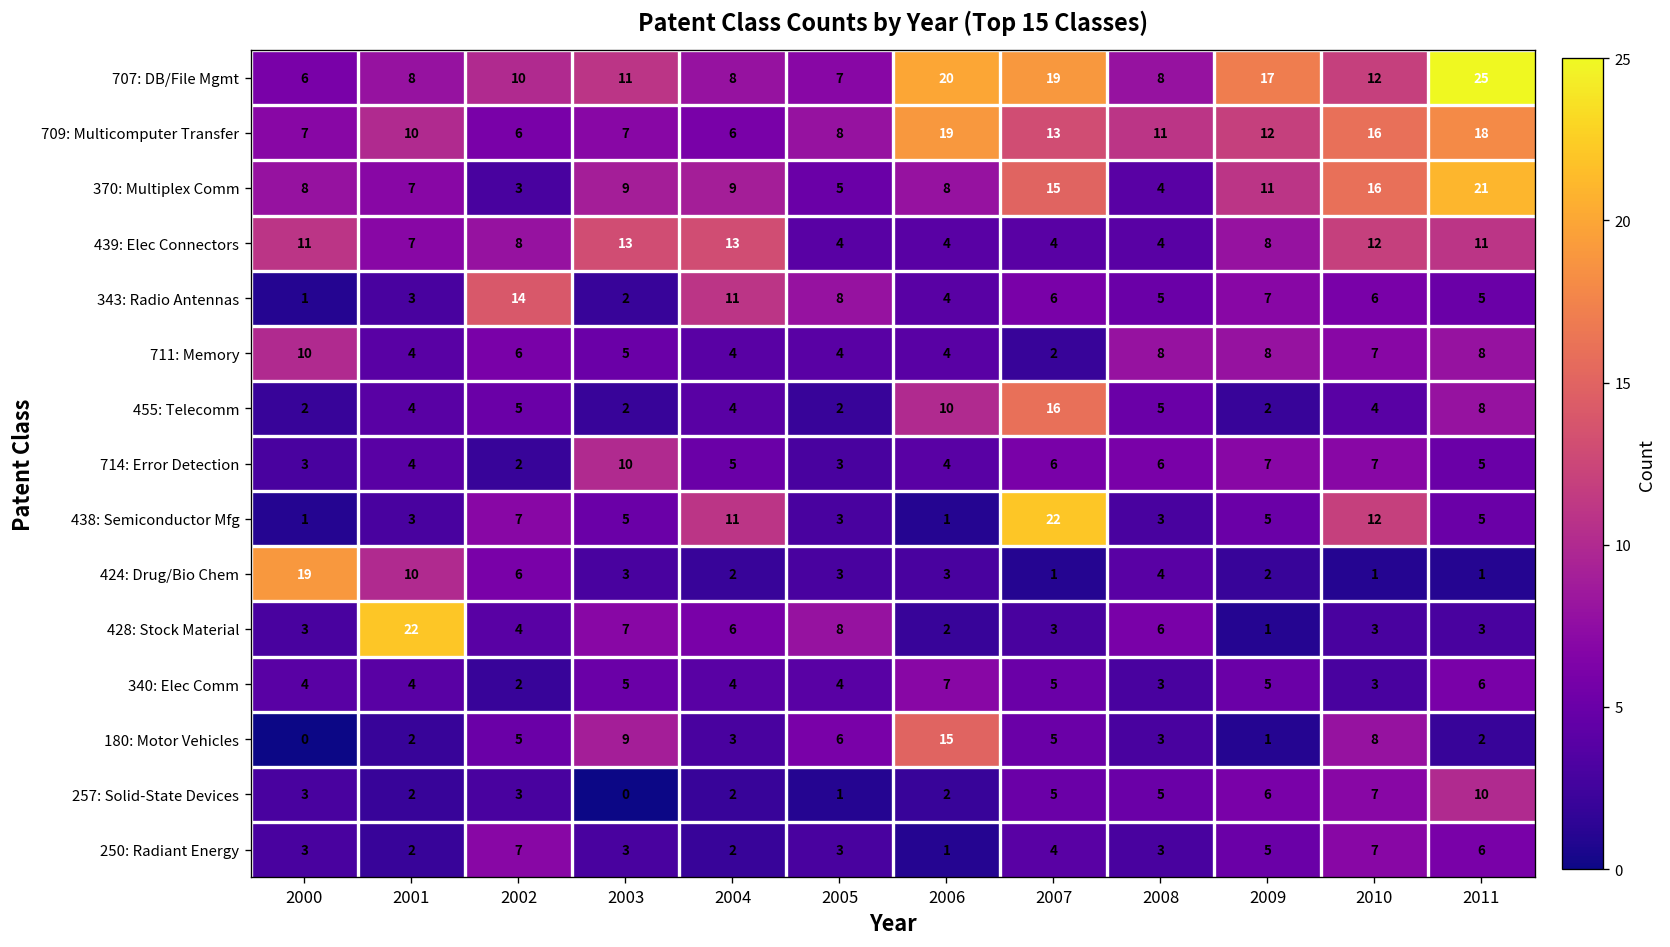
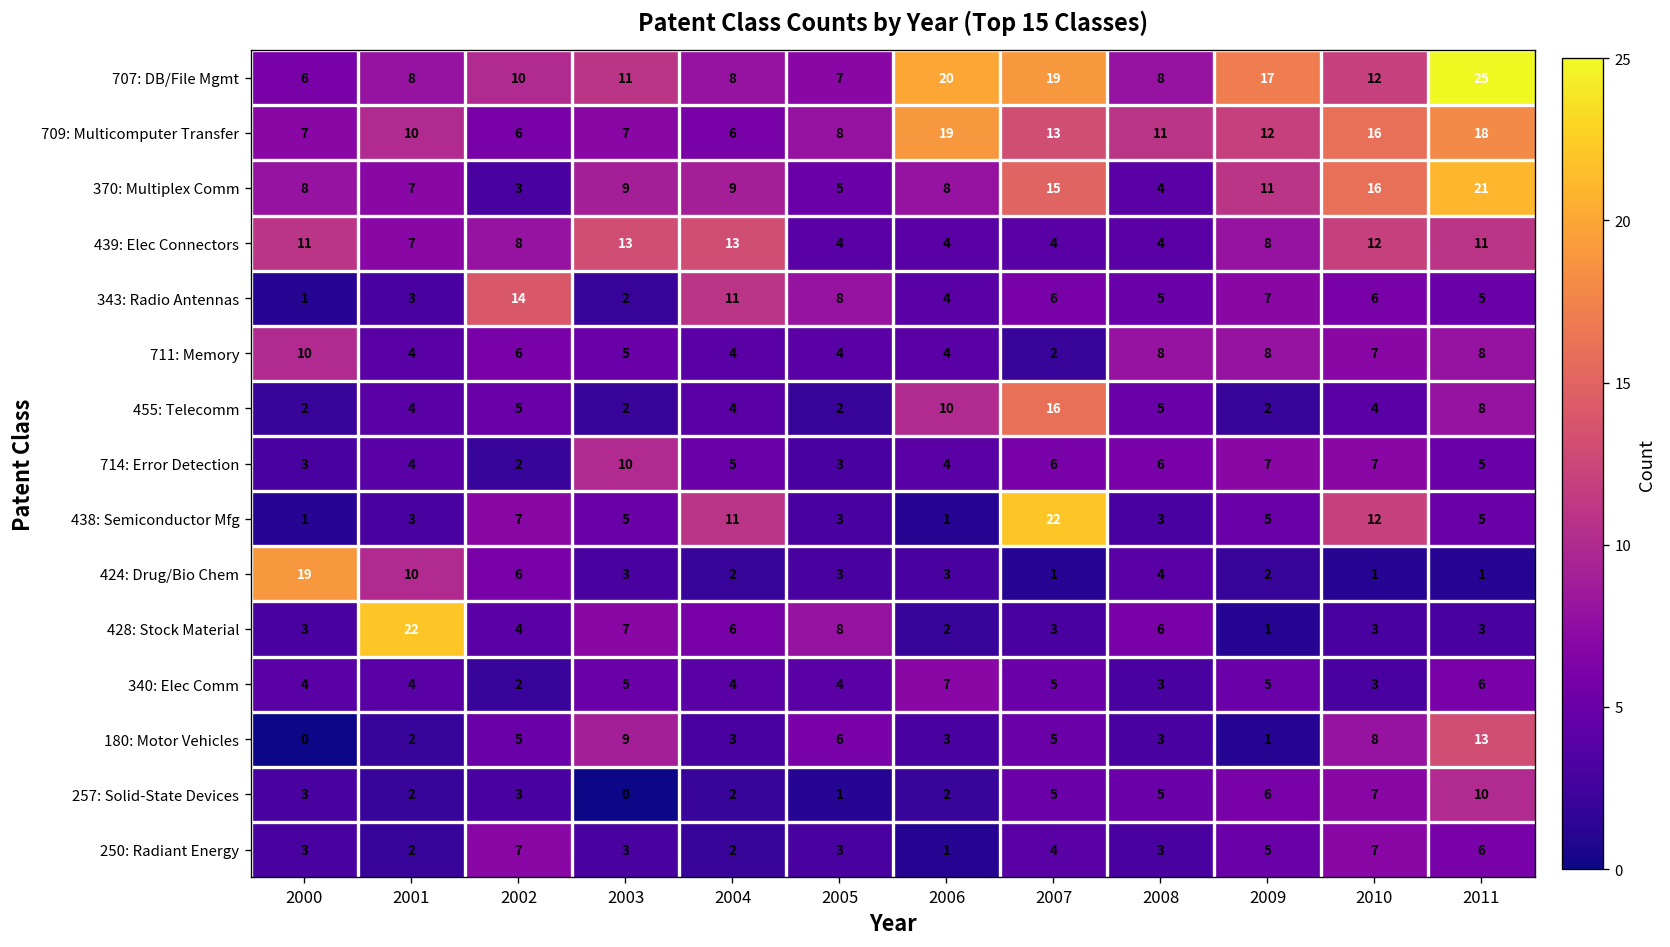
180: Motor Vehicles, 2006: 15 -> 3
180: Motor Vehicles, 2011: 2 -> 13
